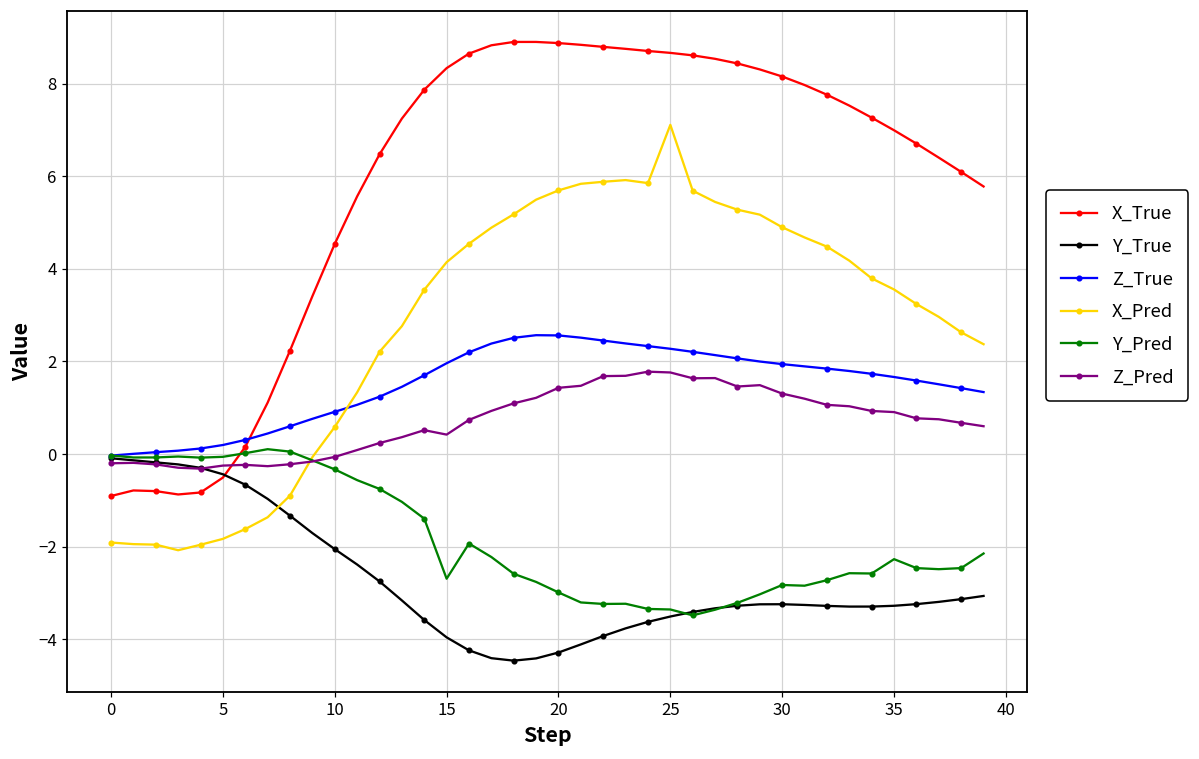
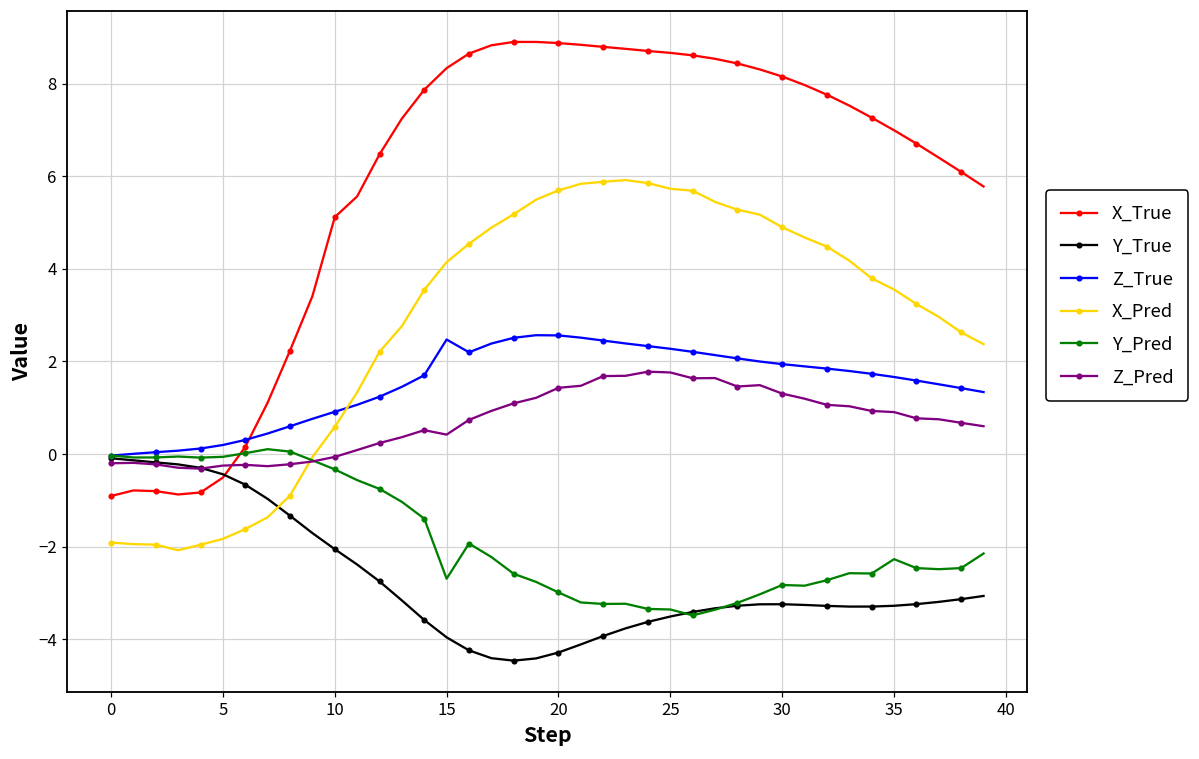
X_True, 10: 4.5 -> 5.1
Z_True, 15: 2.0 -> 2.5
X_Pred, 25: 7.1 -> 5.7
